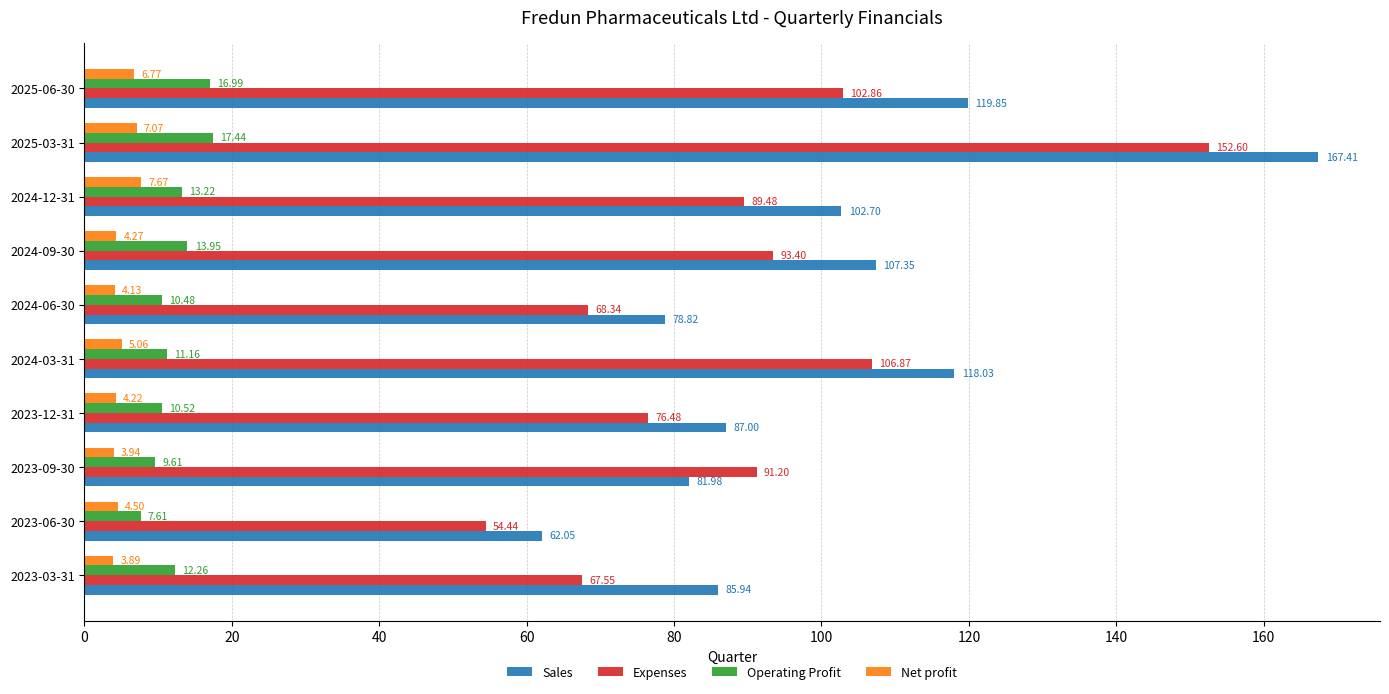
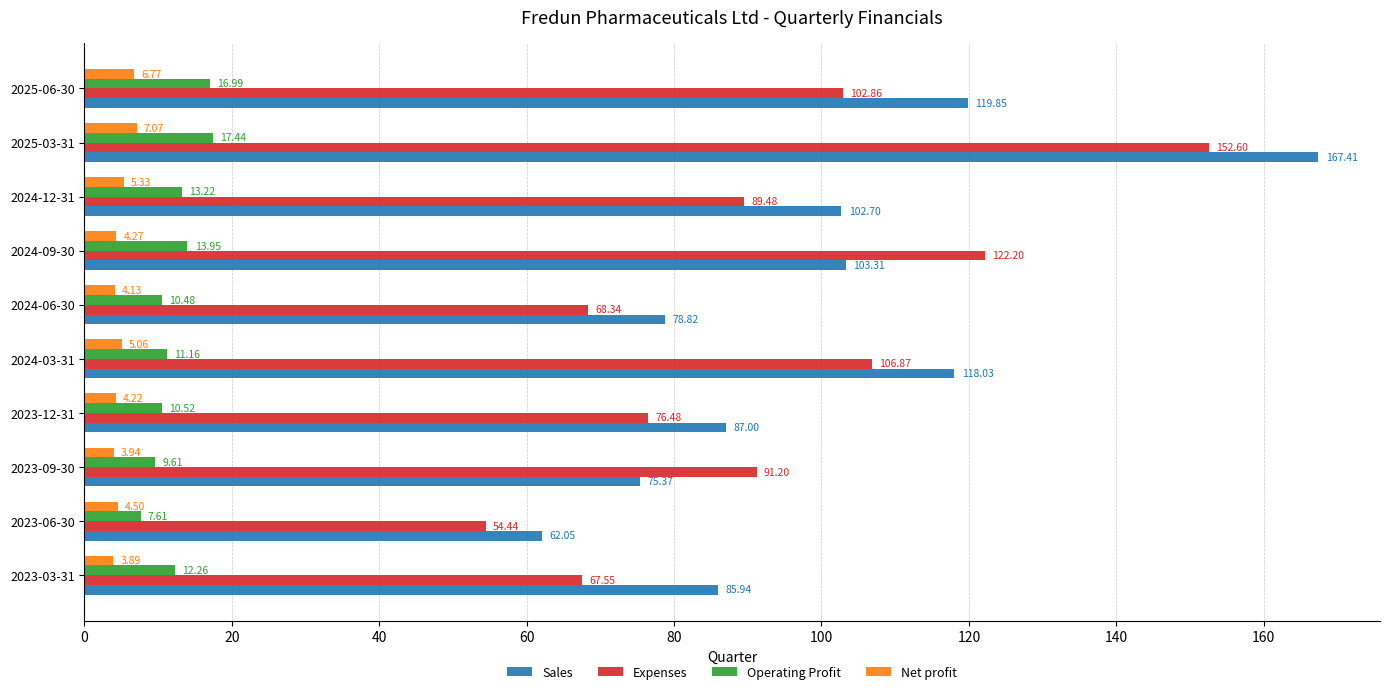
Net profit, 2024-12-31: 7.67 -> 5.33
Expenses, 2024-09-30: 93.40 -> 122.20
Sales, 2024-09-30: 107.35 -> 103.31
Sales, 2023-09-30: 81.98 -> 75.37
